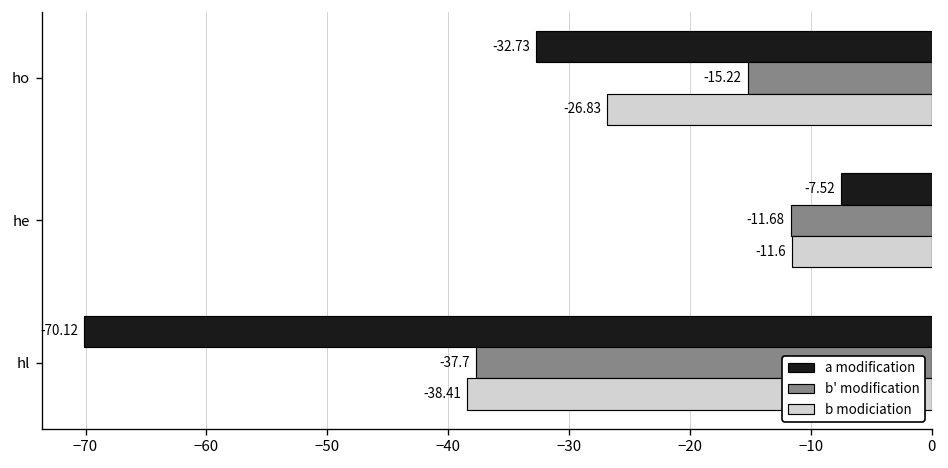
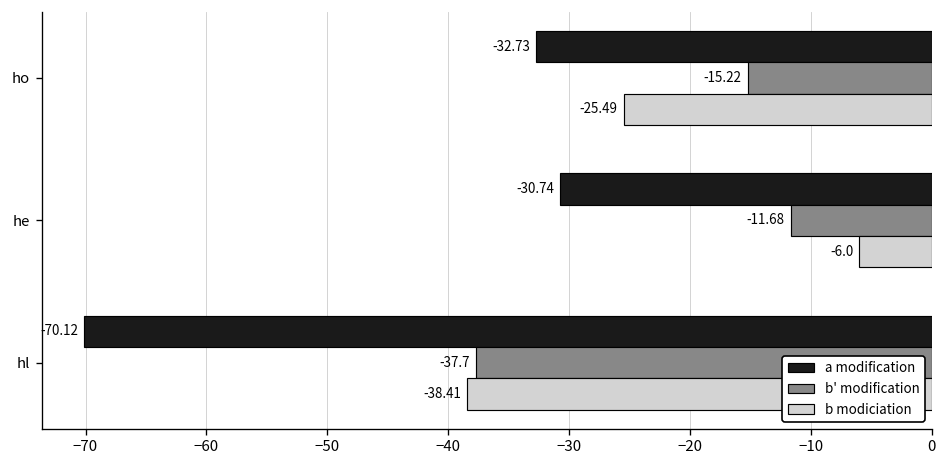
b modiciation, ho: -26.83 -> -25.49
a modification, he: -7.52 -> -30.74
b modiciation, he: -11.6 -> -6.0
